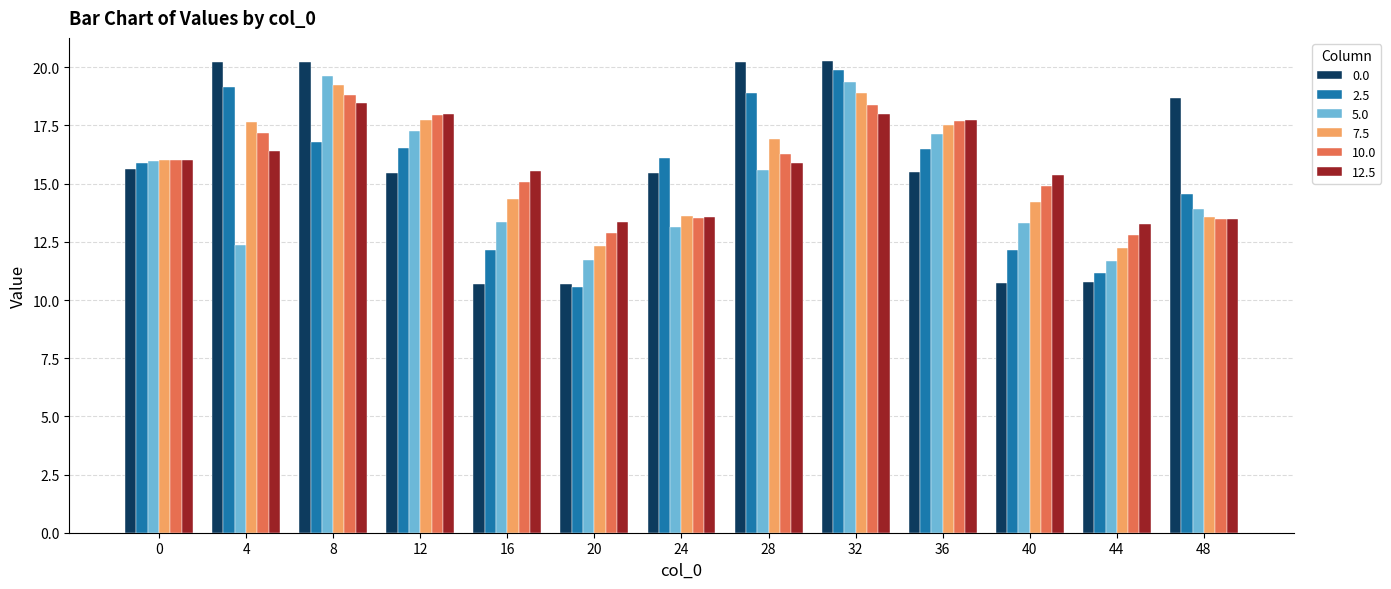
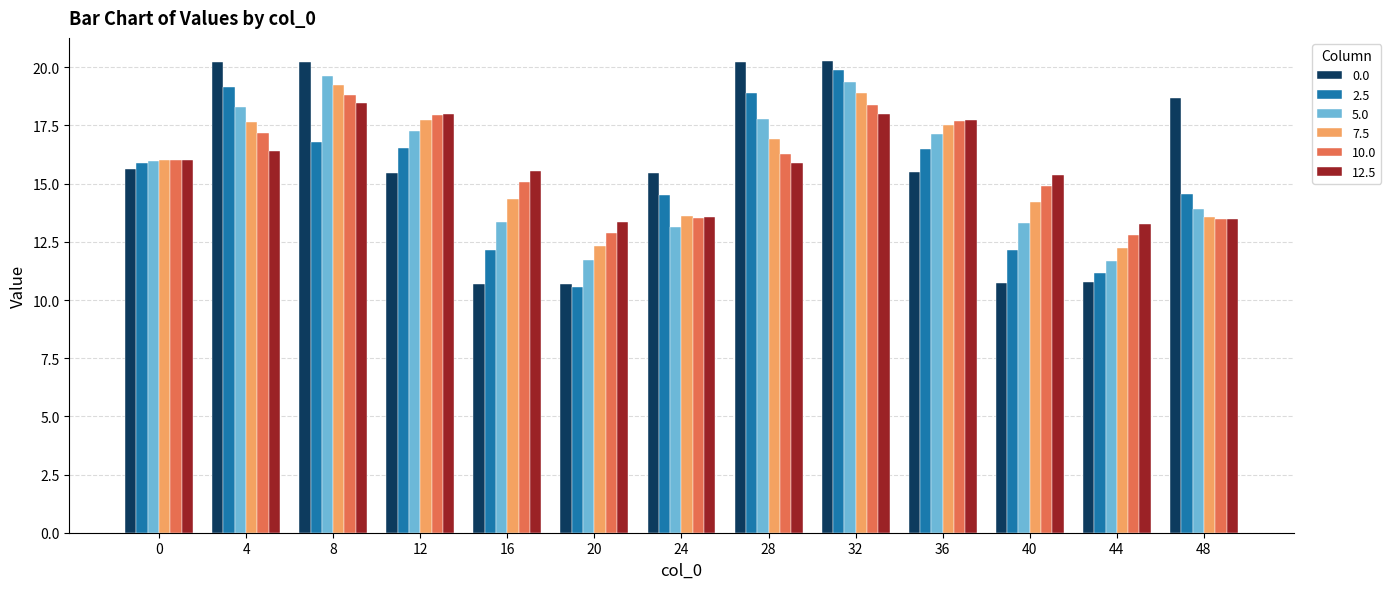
5.0, 4: 12.4 -> 18.3
2.5, 24: 16.1 -> 14.5
5.0, 28: 15.6 -> 17.8
